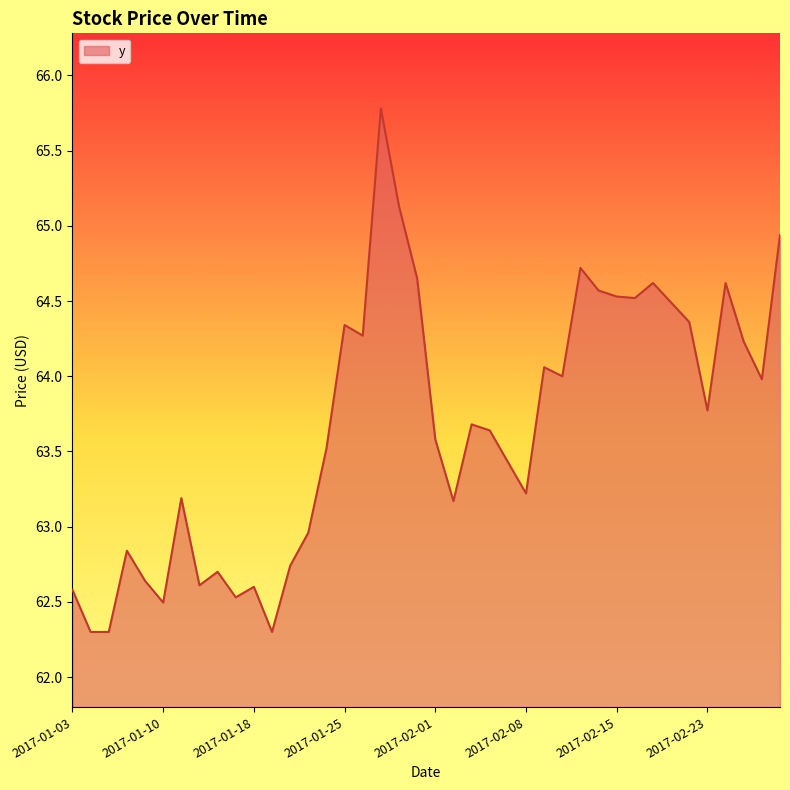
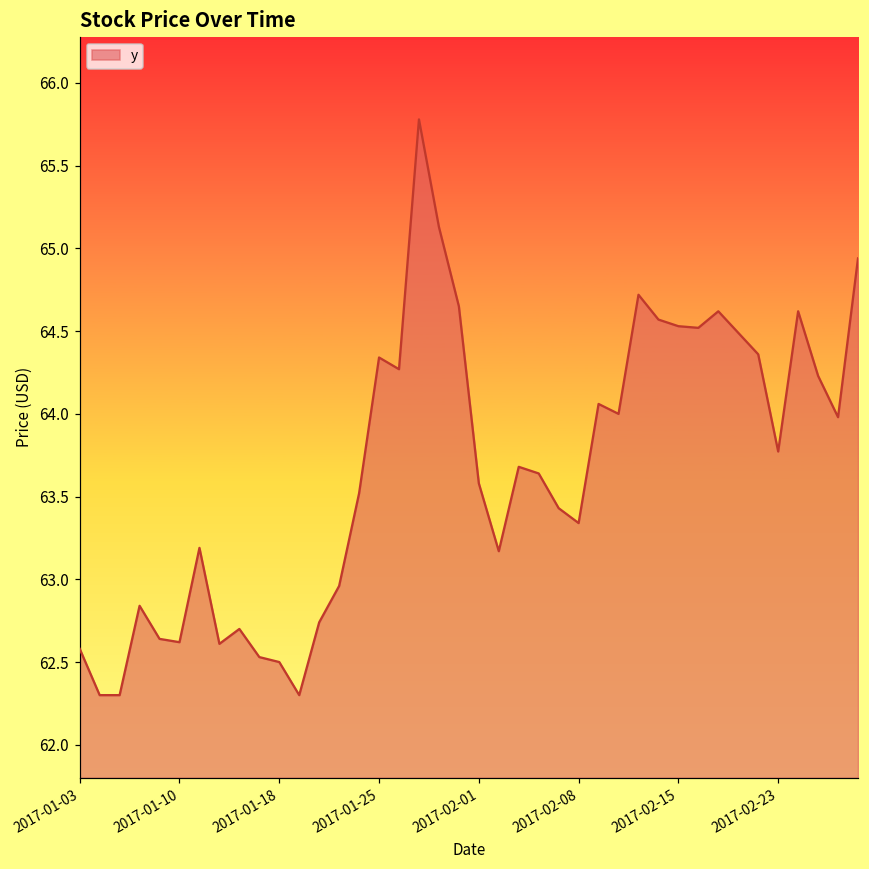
2017-01-10: 62.50 -> 62.62
2017-01-18: 62.6 -> 62.5
2017-02-08: 63.22 -> 63.34
